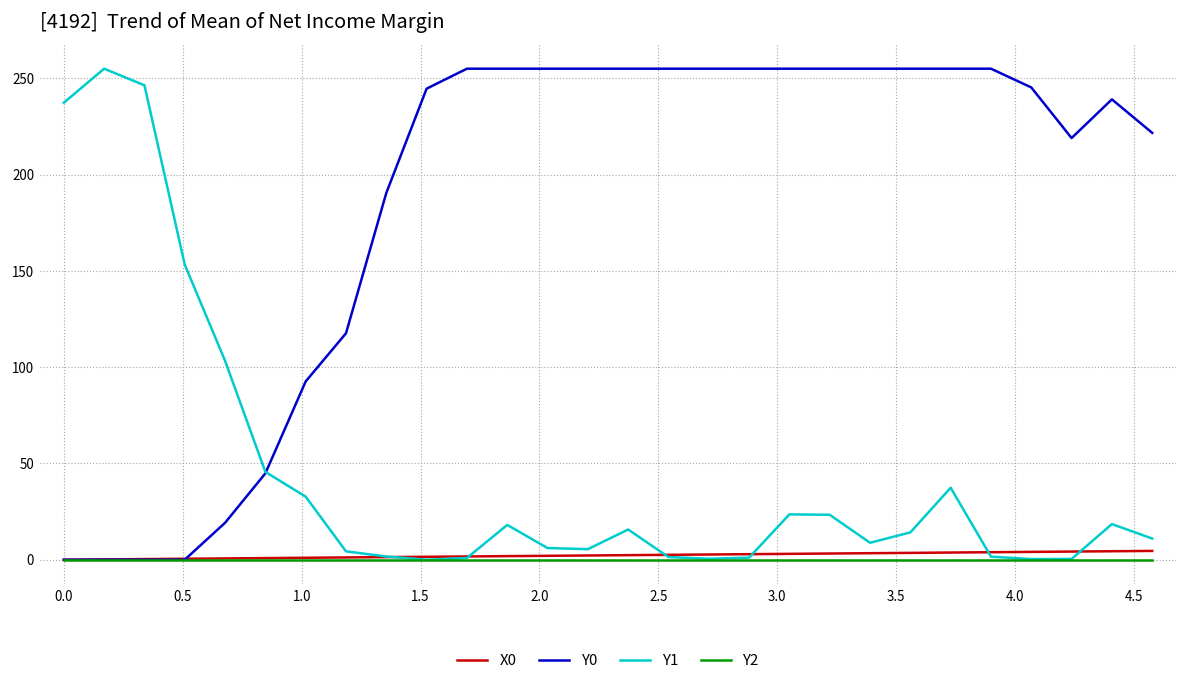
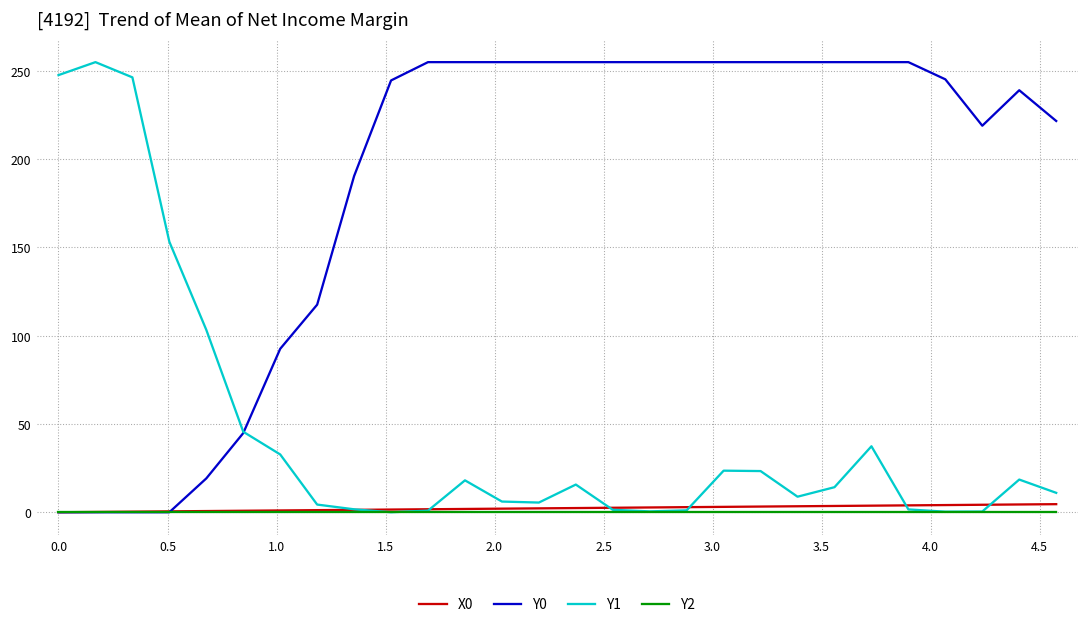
Y1, 0.0: 237 -> 248
